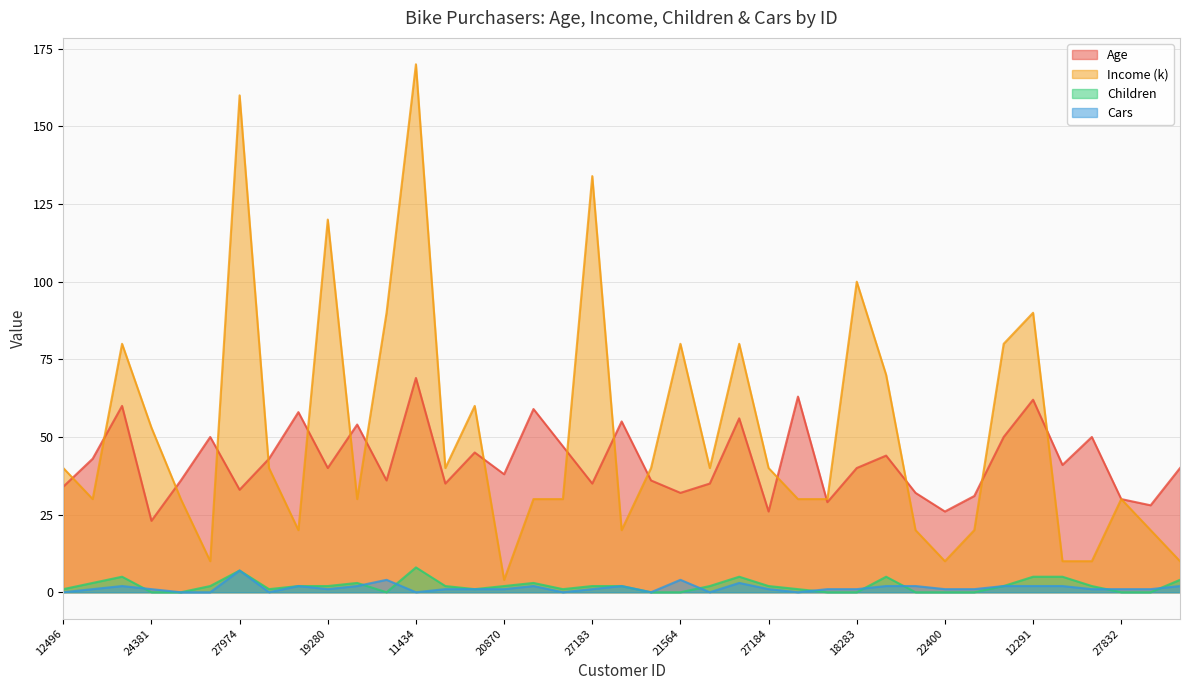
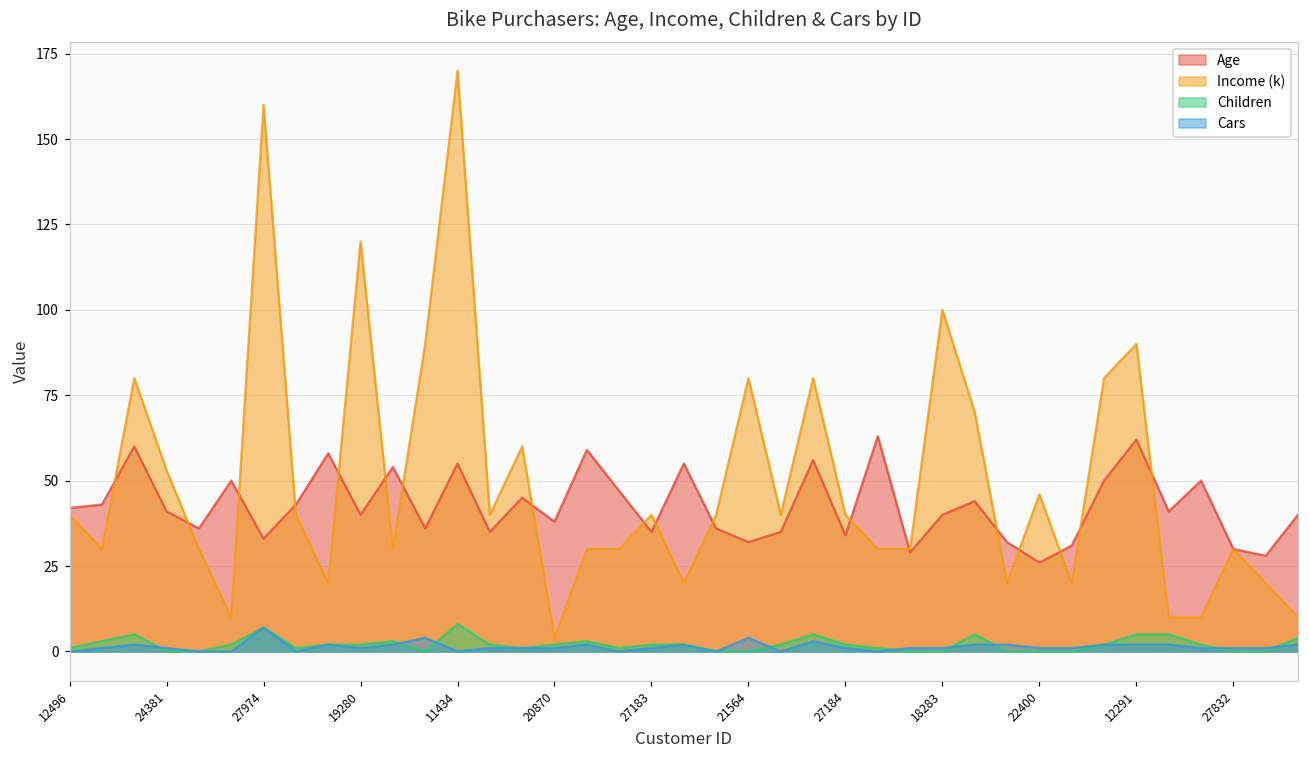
Age, 12496: 34 -> 42
Age, 24381: 23 -> 41
Age, 11434: 69 -> 55
Income (k), 27183: 134 -> 40
Age, 27184: 26 -> 34
Income (k), 22400: 10 -> 46
